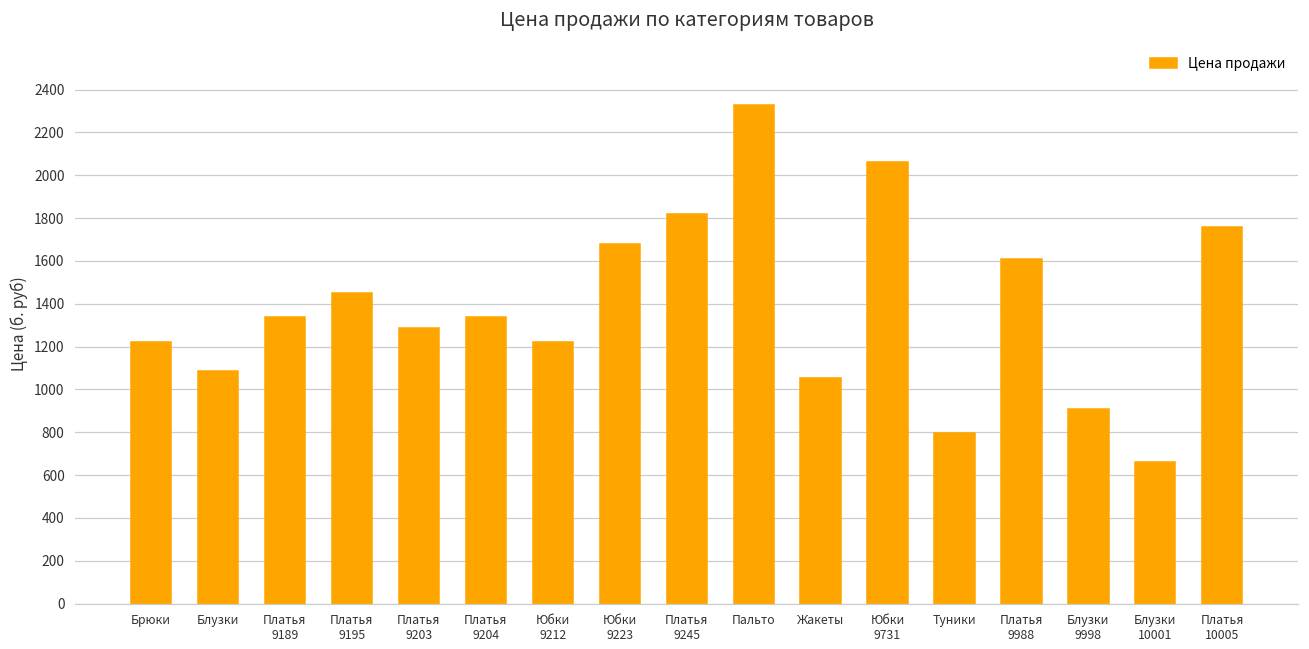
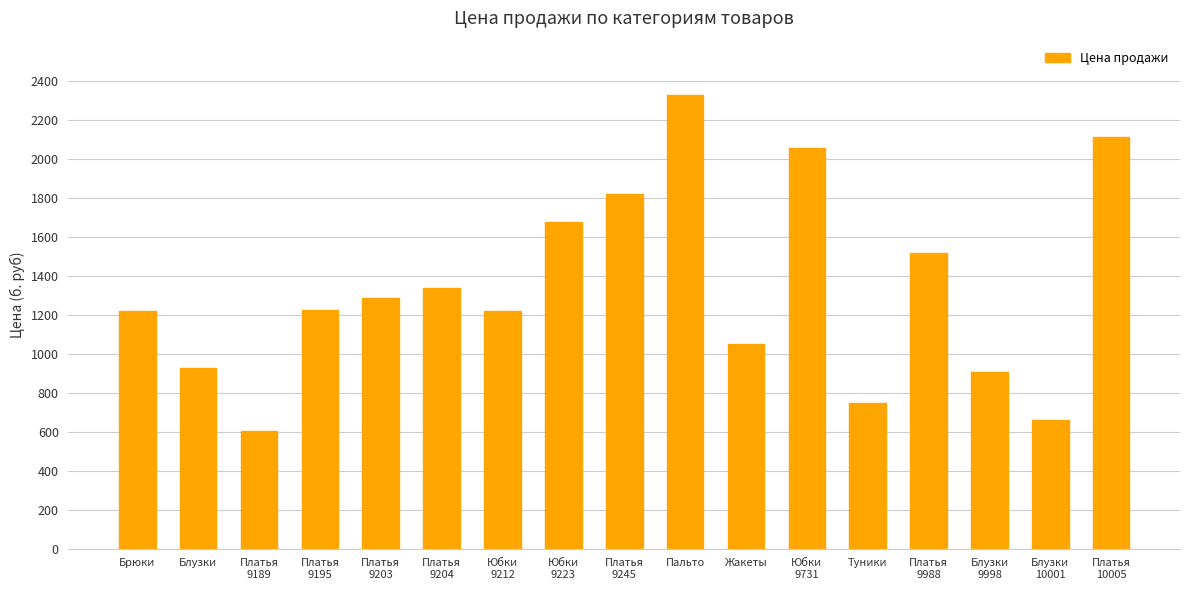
Блузки: 1090 -> 930
Платья 9189: 1340 -> 610
Платья 9195: 1450 -> 1230
Туники: 800 -> 750
Платья 9988: 1610 -> 1520
Платья 10005: 1760 -> 2110
